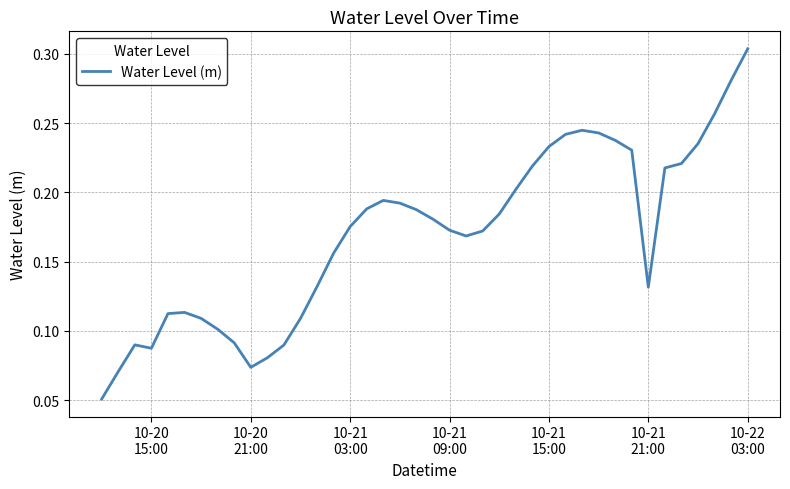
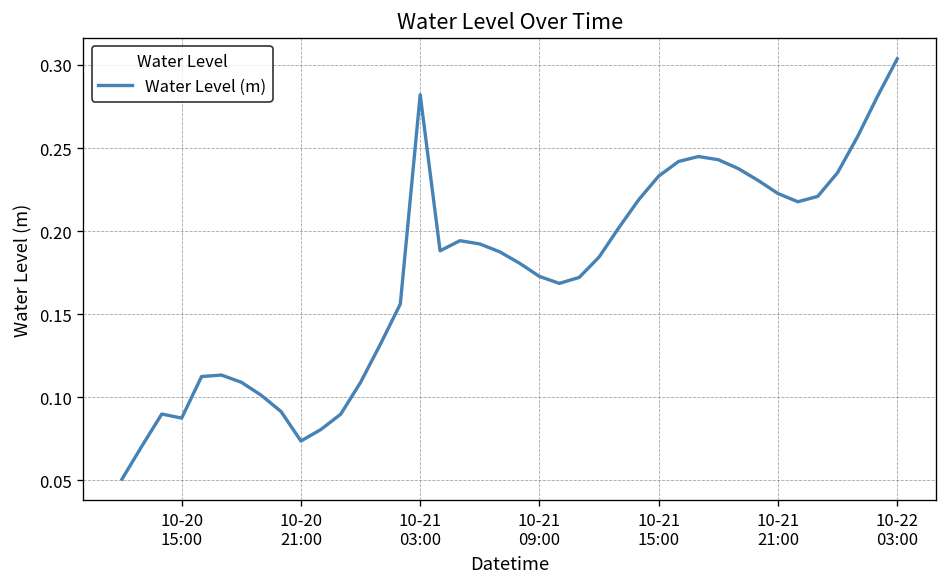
10-21 03:00: 0.175 -> 0.282
10-21 21:00: 0.132 -> 0.223
